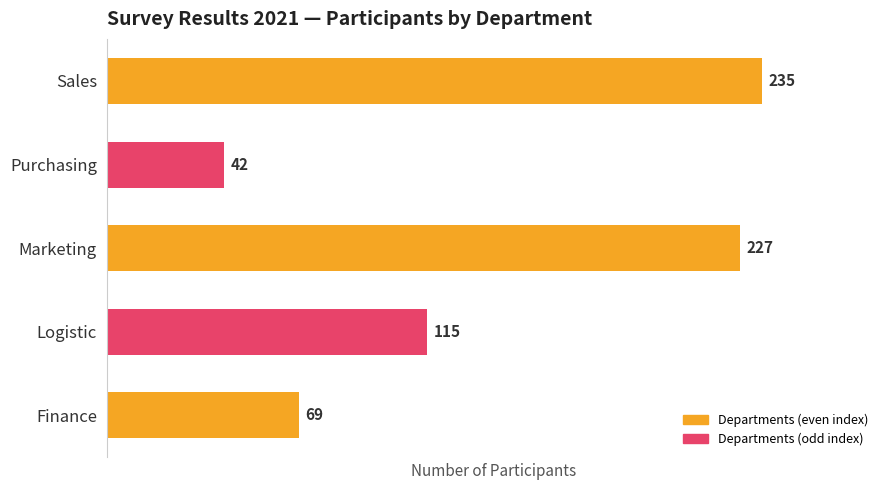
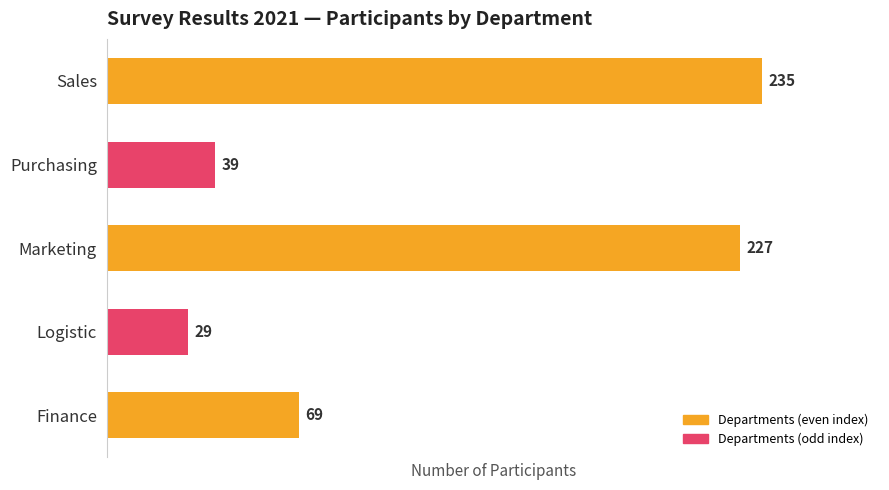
Purchasing: 42 -> 39
Logistic: 115 -> 29
